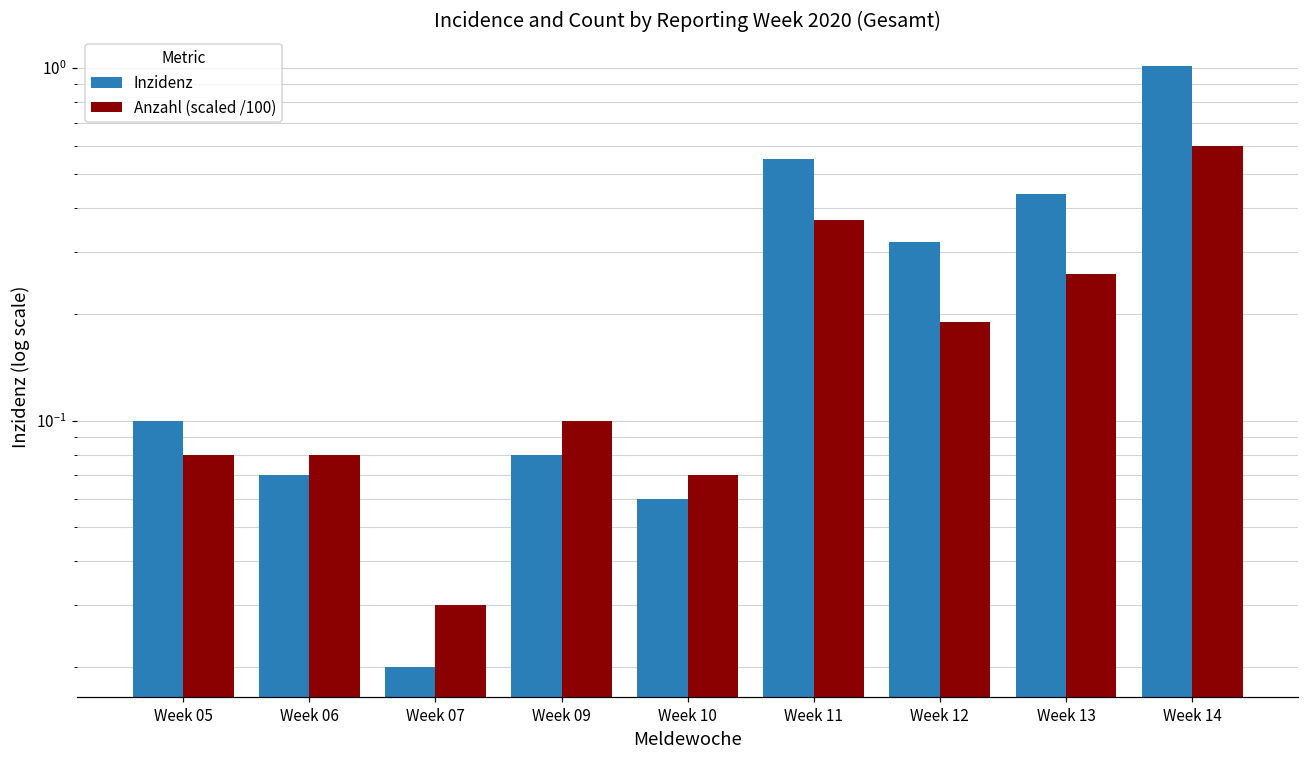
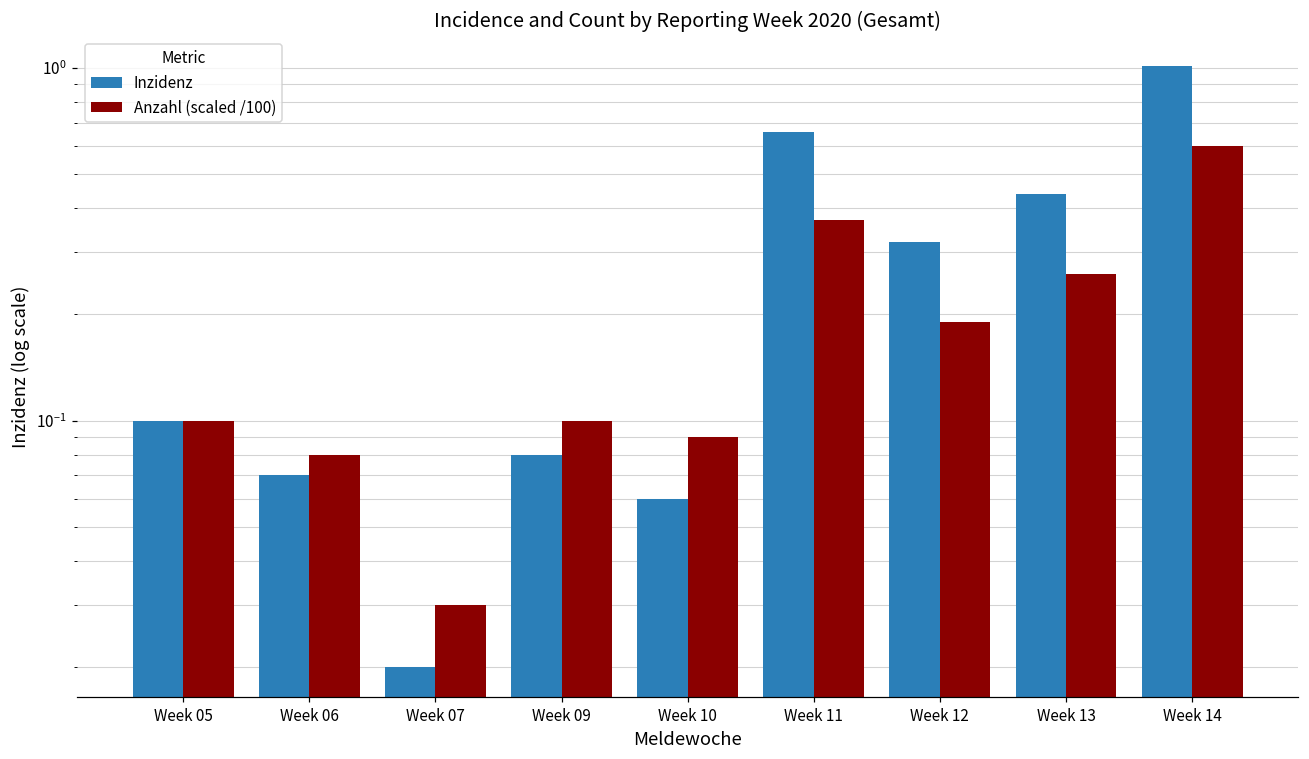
Anzahl (scaled /100), Week 05: 0.080 -> 0.100
Anzahl (scaled /100), Week 10: 0.070 -> 0.090
Inzidenz, Week 11: 0.55 -> 0.66
